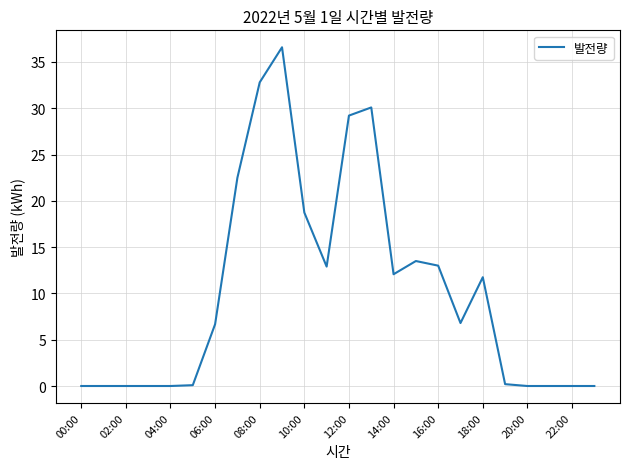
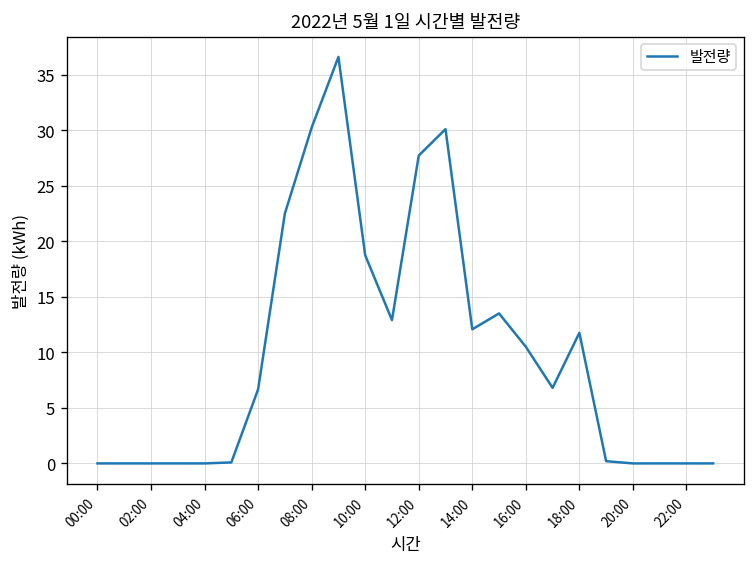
08:00: 33 -> 30
12:00: 29 -> 28
16:00: 13 -> 11
